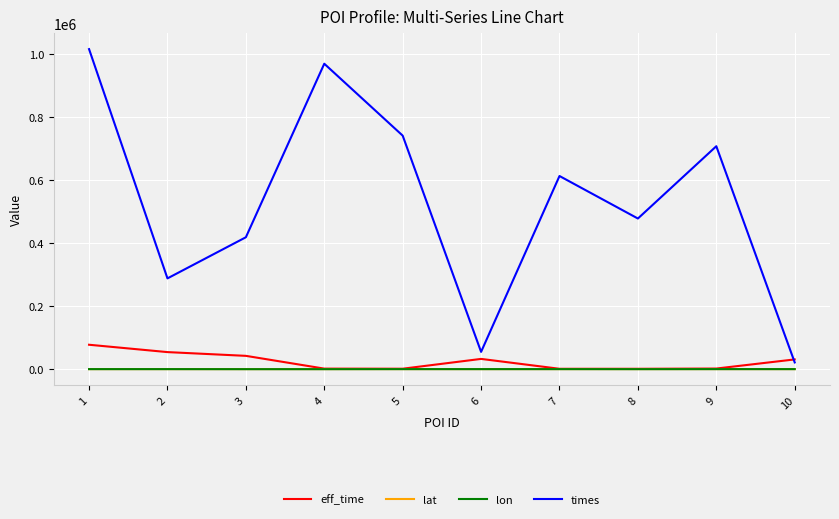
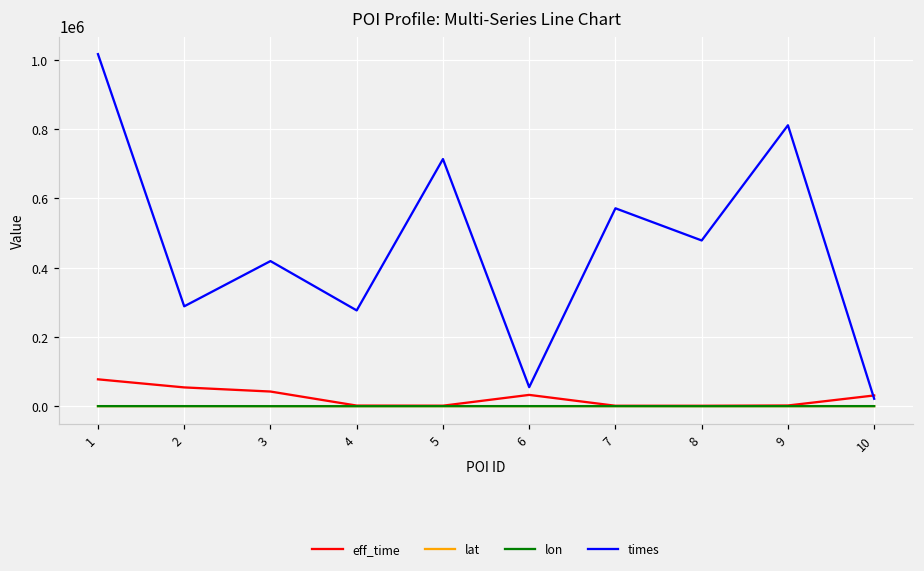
times, 4: 970000 -> 280000
times, 5: 740000 -> 710000
times, 7: 610000 -> 570000
times, 9: 710000 -> 810000
